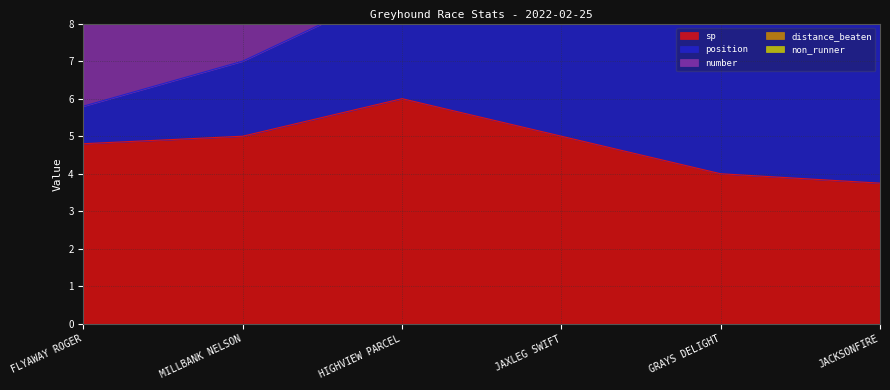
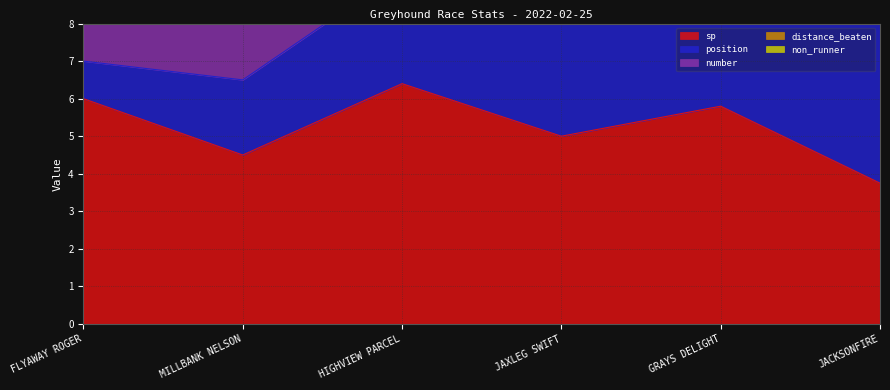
sp, FLYAWAY ROGER: 4.8 -> 6.0
sp, MILLBANK NELSON: 5.0 -> 4.5
sp, HIGHVIEW PARCEL: 6.0 -> 6.4
sp, GRAYS DELIGHT: 4.0 -> 5.8
